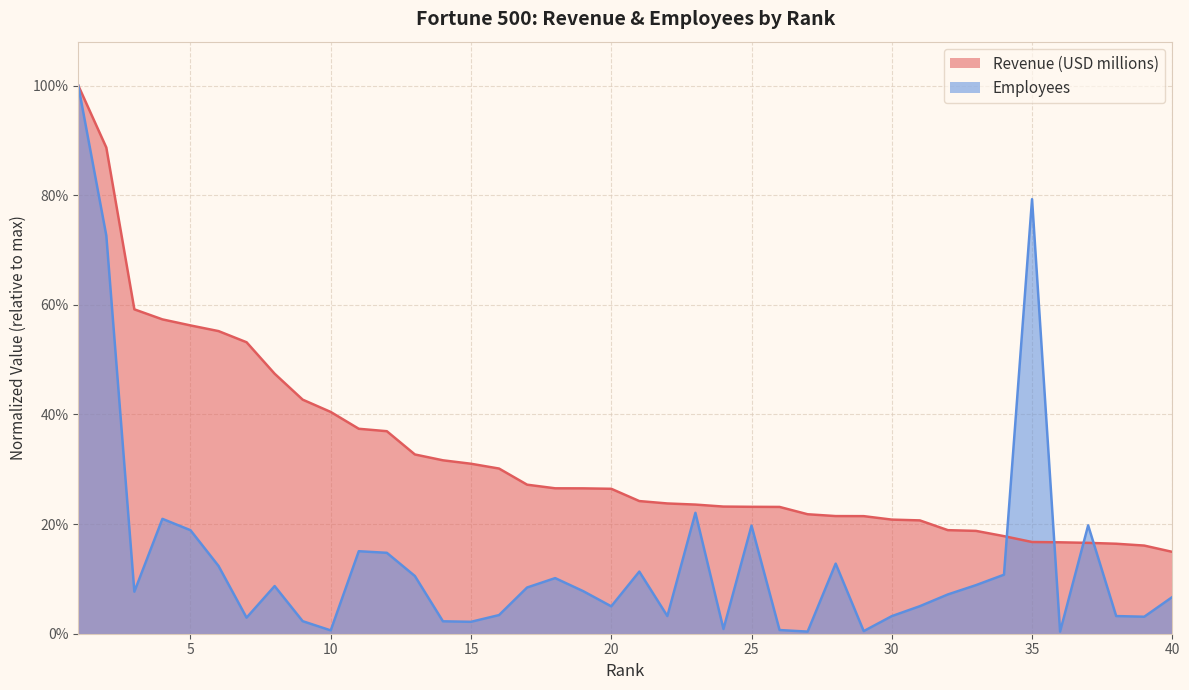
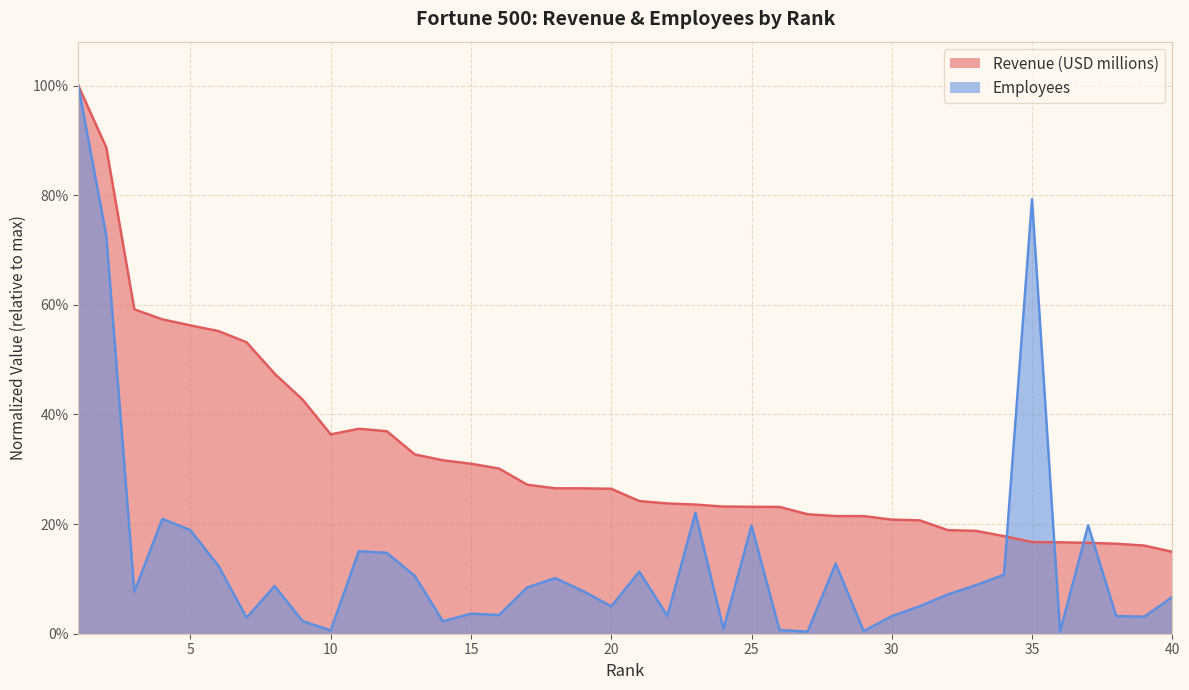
Revenue (USD millions), 10: 40% -> 36%
Employees, 15: 2% -> 4%
